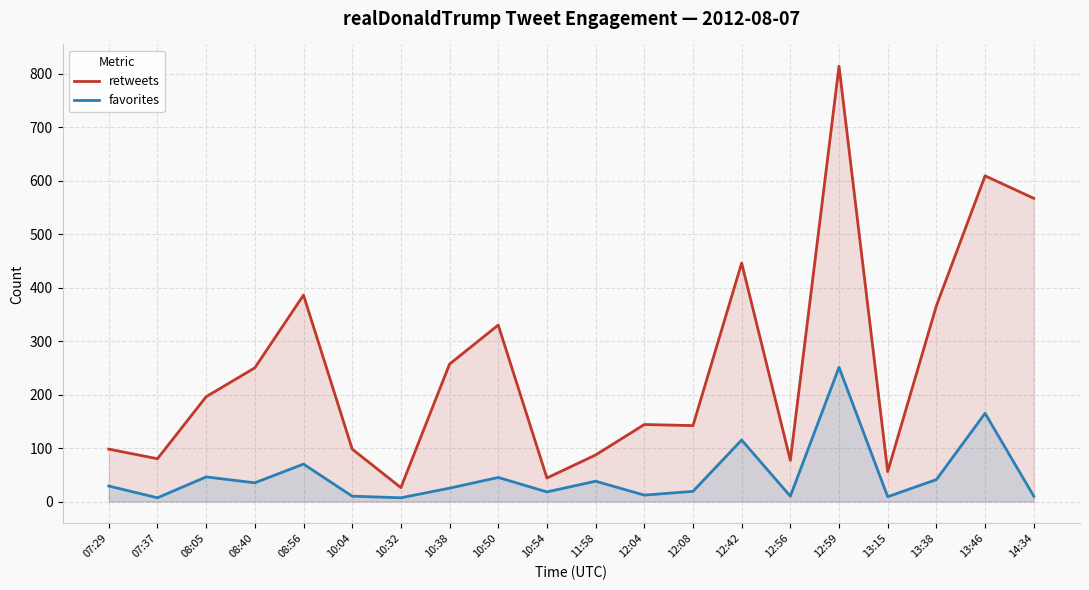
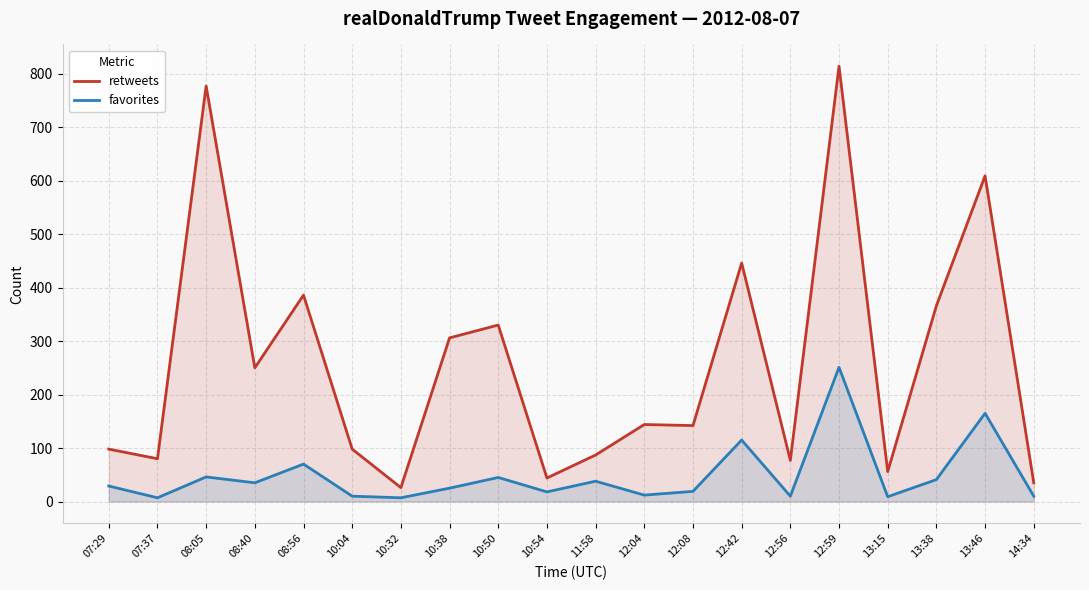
retweets, 08:05: 200 -> 780
retweets, 10:38: 260 -> 310
retweets, 14:34: 570 -> 40
